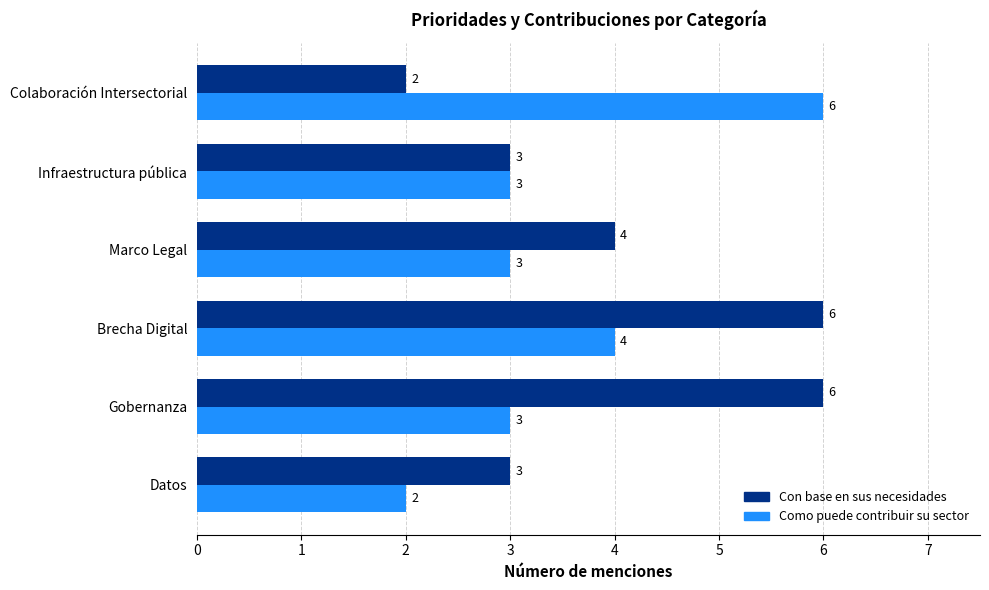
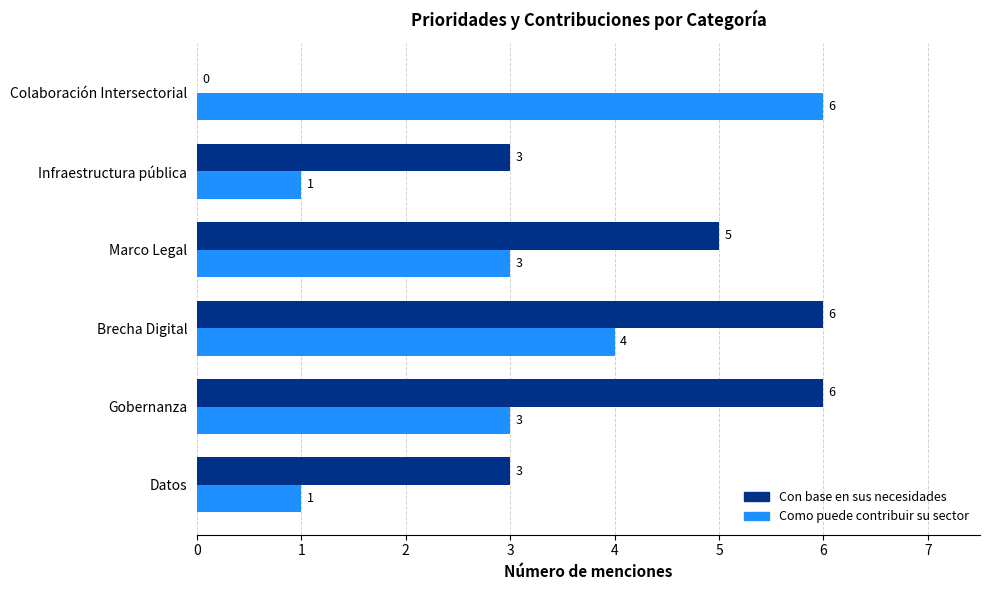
Con base en sus necesidades, Colaboración Intersectorial: 2 -> 0
Como puede contribuir su sector, Infraestructura pública: 3 -> 1
Con base en sus necesidades, Marco Legal: 4 -> 5
Como puede contribuir su sector, Datos: 2 -> 1
